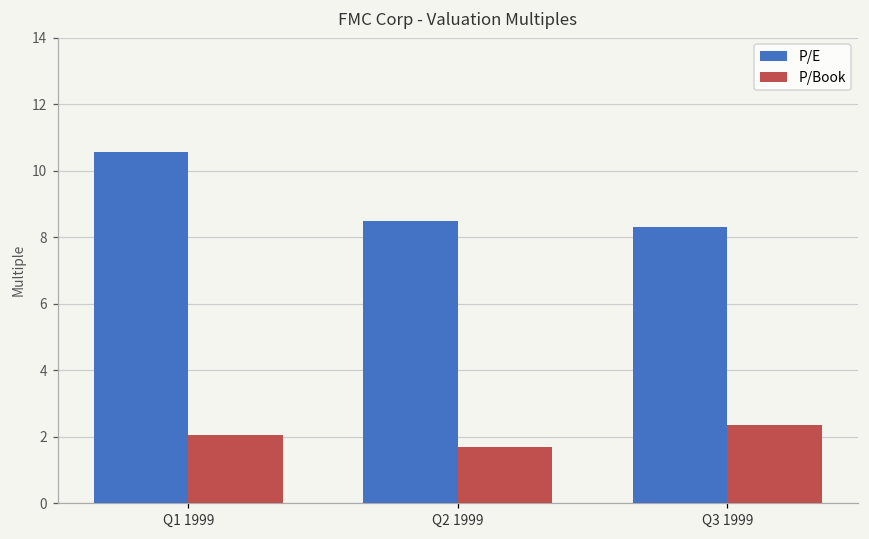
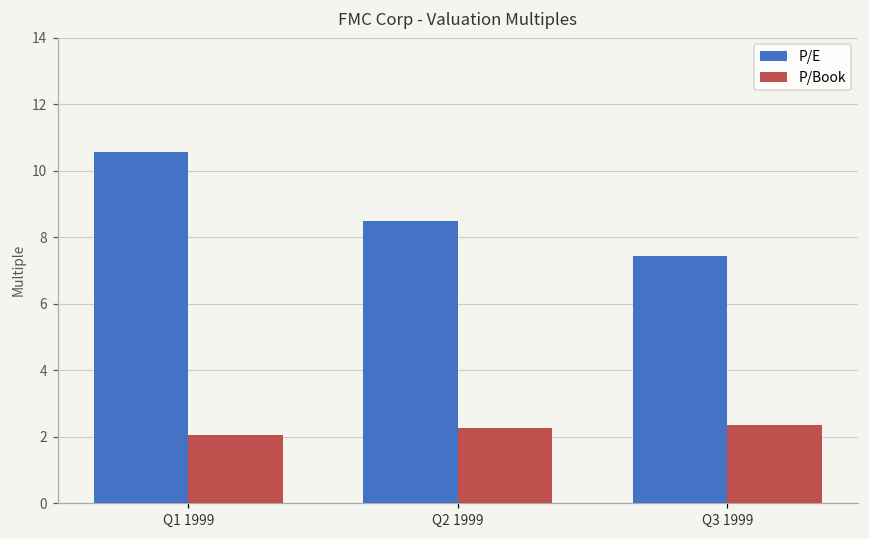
P/Book, Q2 1999: 1.7 -> 2.2
P/E, Q3 1999: 8.3 -> 7.4
